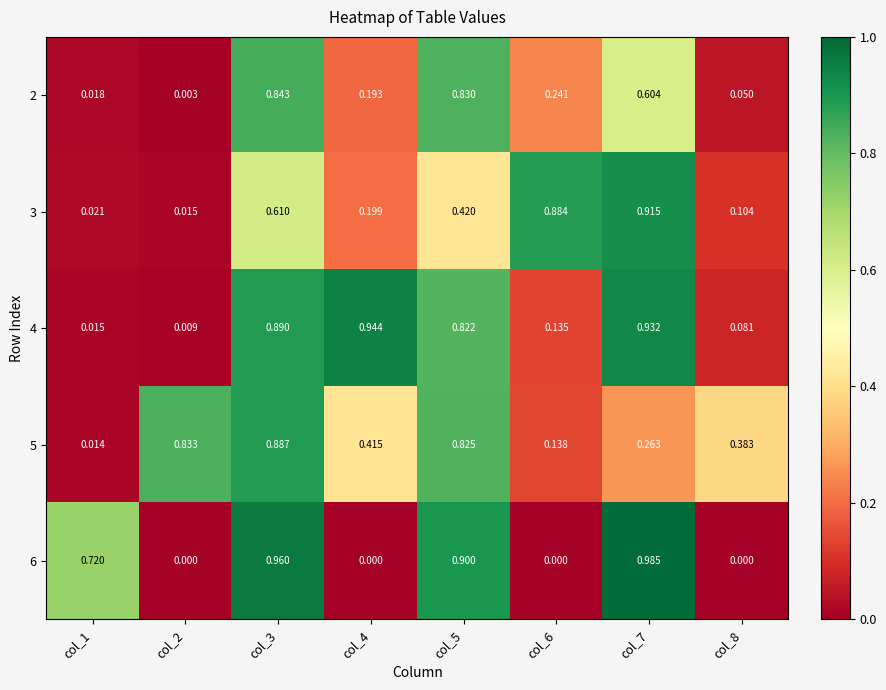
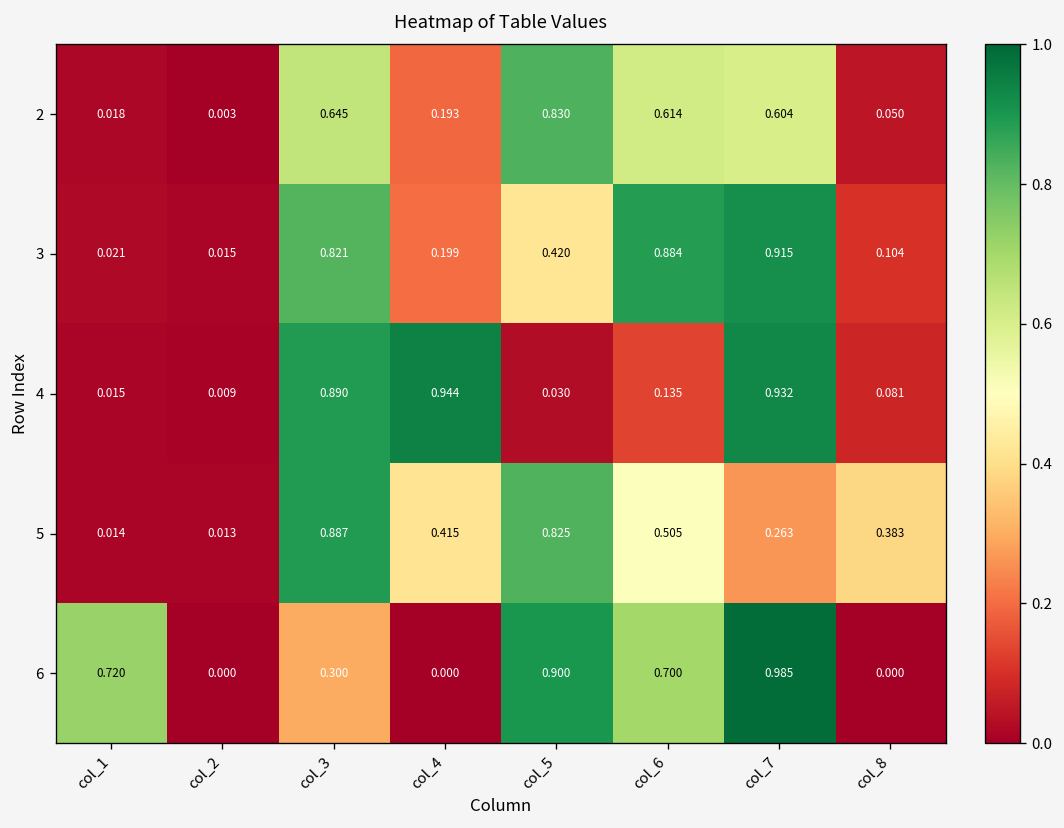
2, col_3: 0.843 -> 0.645
2, col_6: 0.241 -> 0.614
3, col_3: 0.610 -> 0.821
4, col_5: 0.822 -> 0.030
5, col_2: 0.833 -> 0.013
5, col_6: 0.138 -> 0.505
6, col_3: 0.960 -> 0.300
6, col_6: 0.000 -> 0.700
